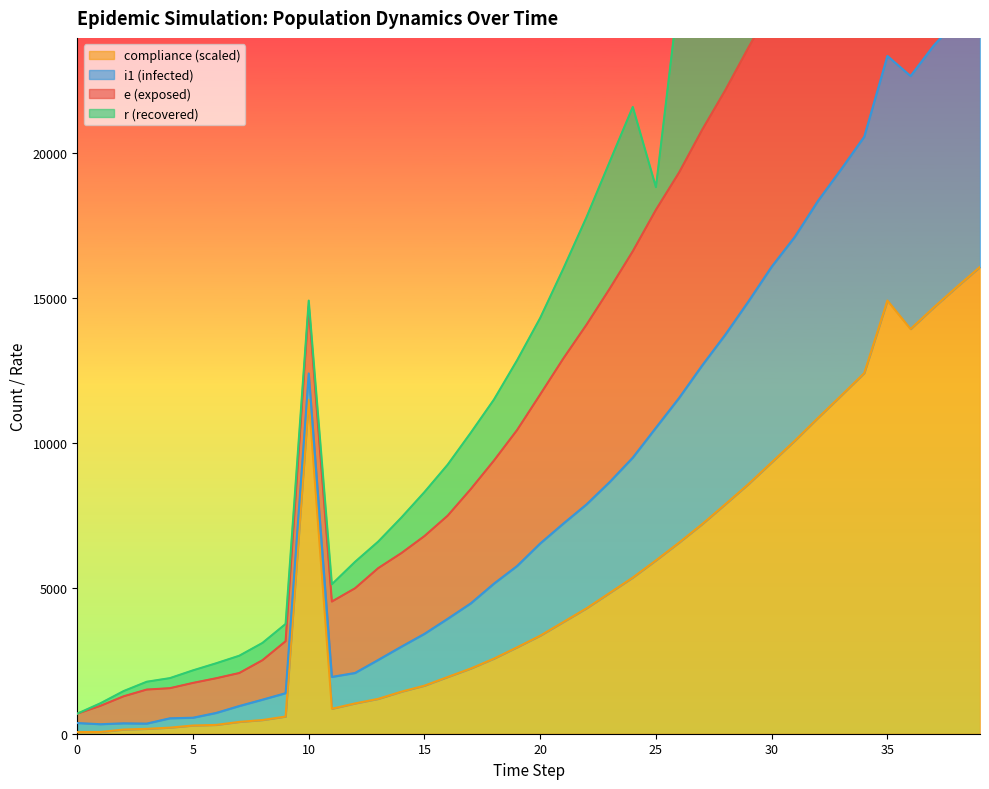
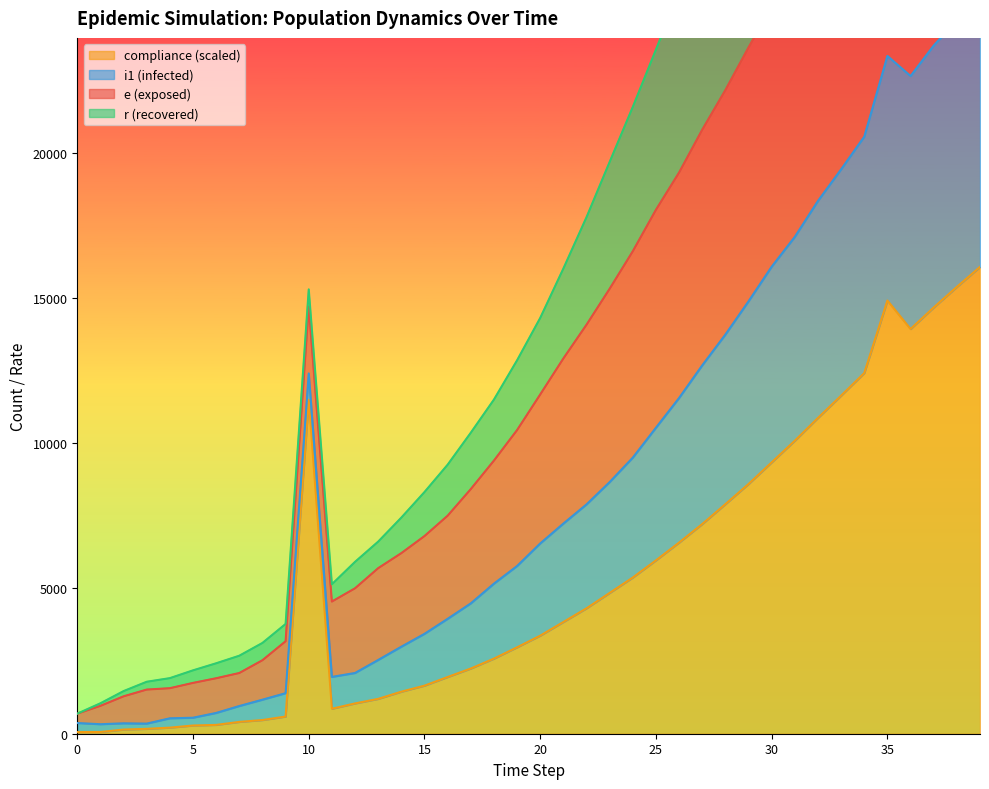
r (recovered), 10: 200 -> 600
r (recovered), 25: 800 -> 5500
